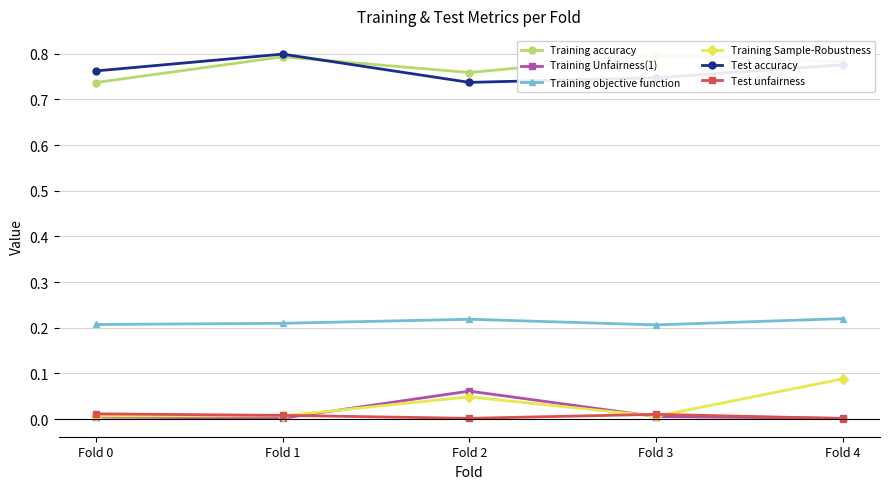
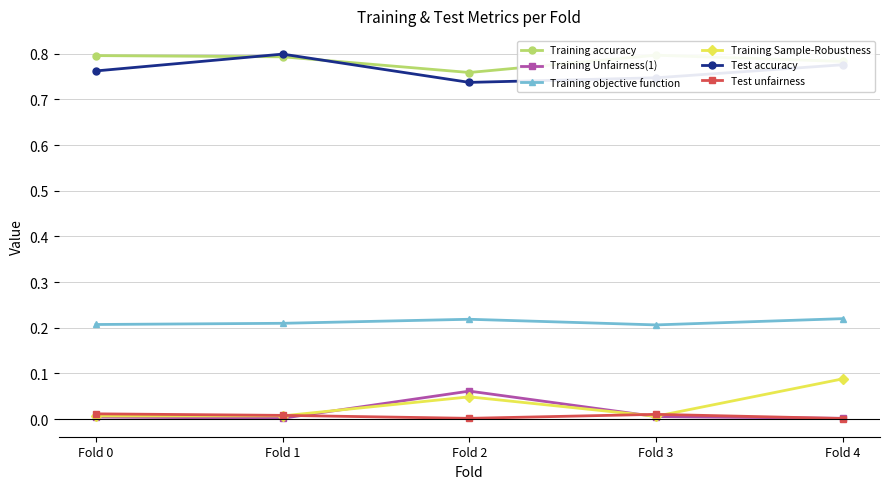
Training accuracy, Fold 0: 0.74 -> 0.80
